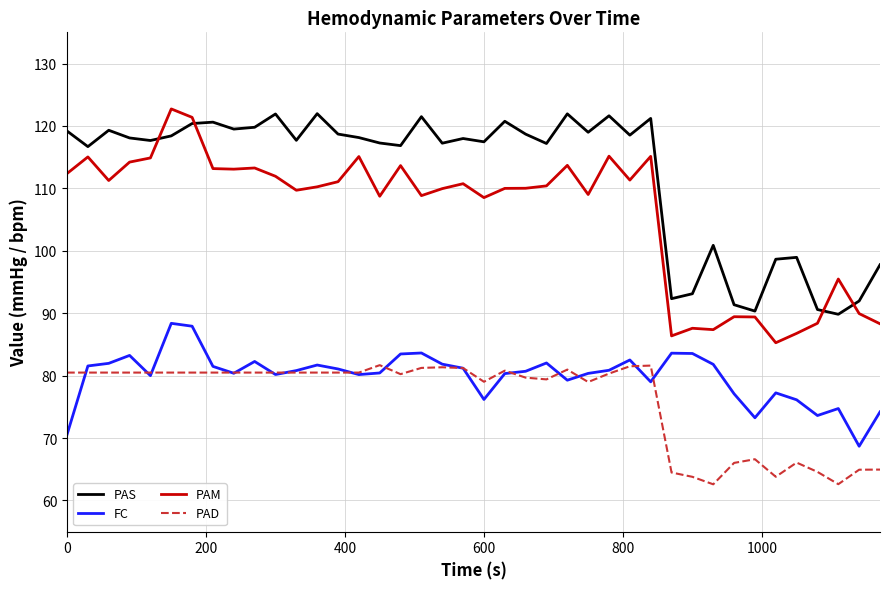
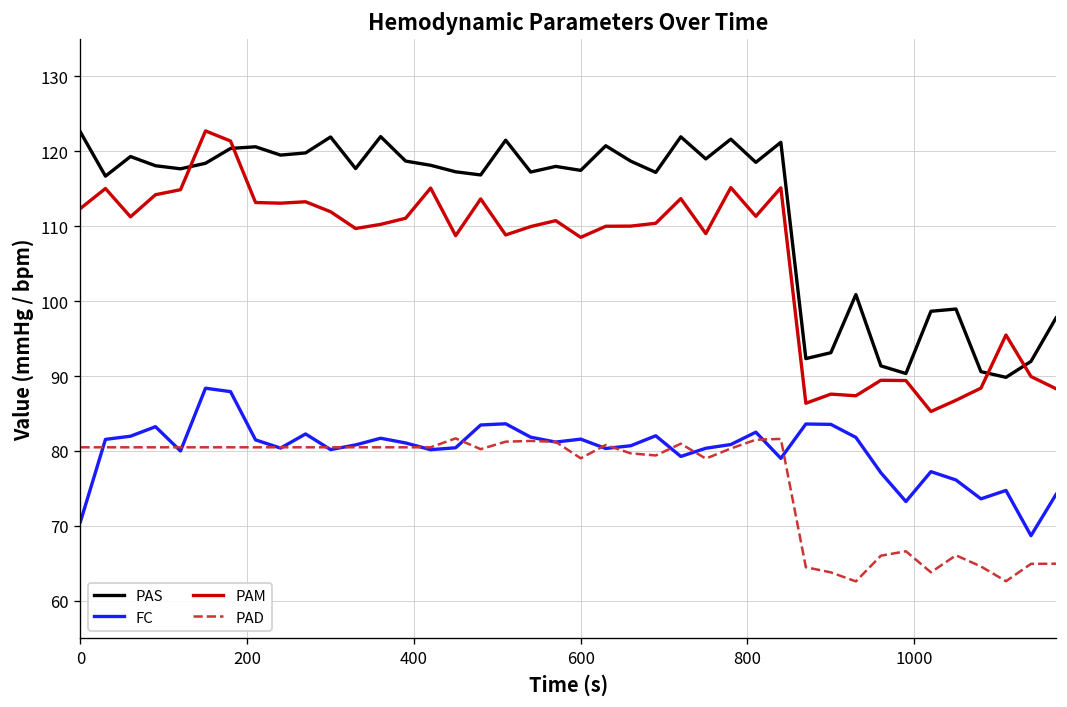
PAS, 0: 119 -> 123
FC, 600: 76 -> 82
